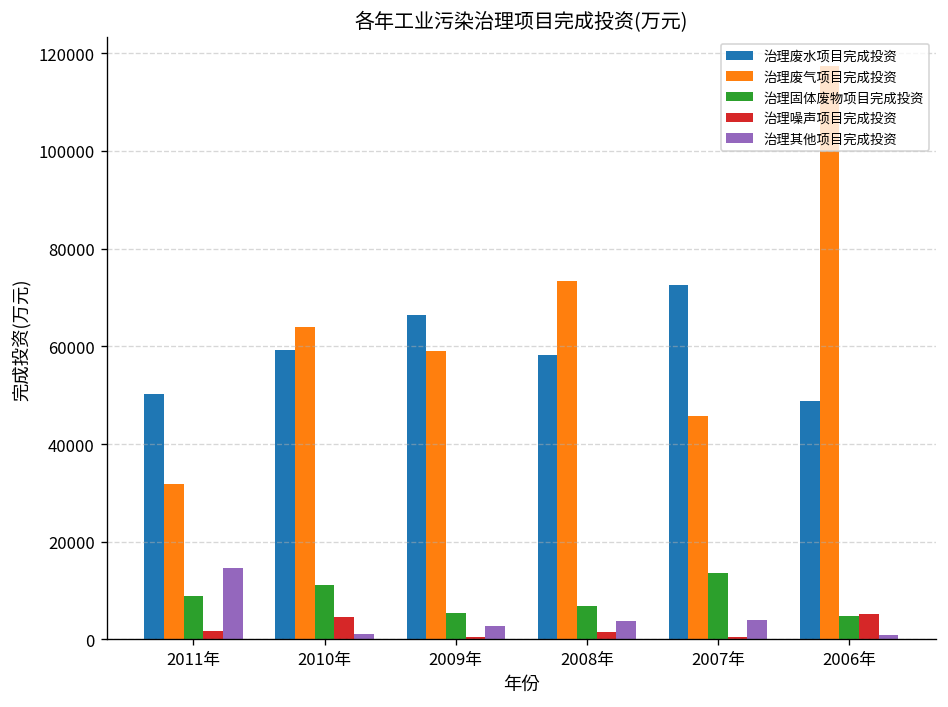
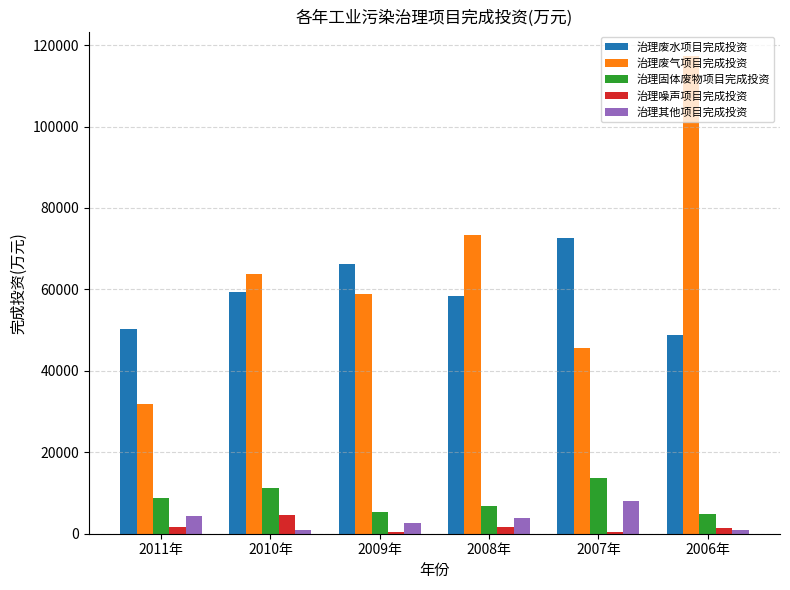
治理其他项目完成投资, 2011年: 15000 -> 4000
治理其他项目完成投资, 2007年: 4000 -> 8000
治理噪声项目完成投资, 2006年: 5000 -> 1000
